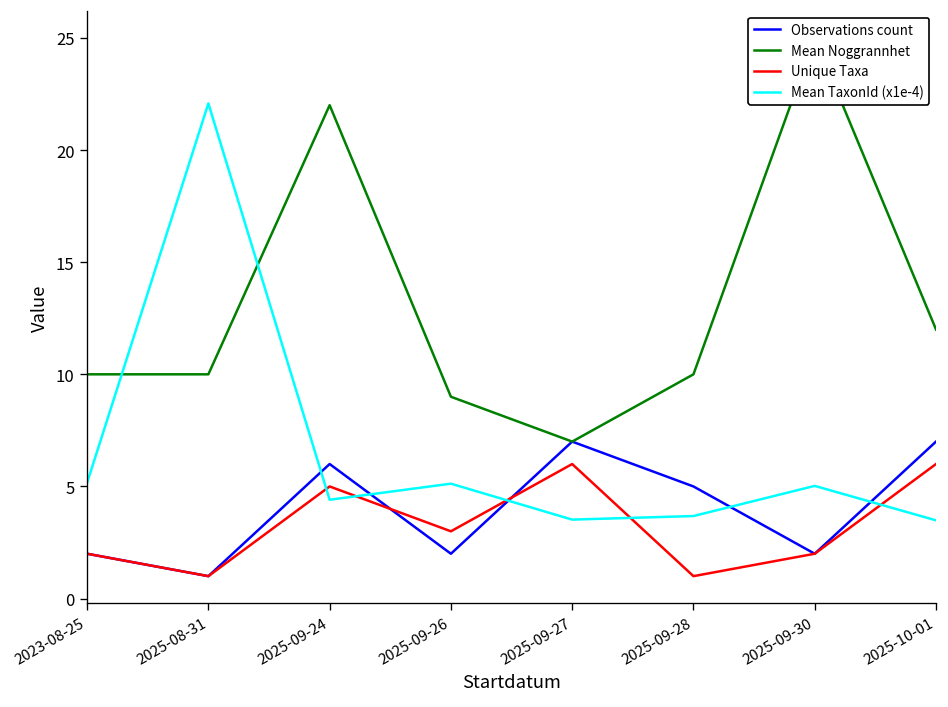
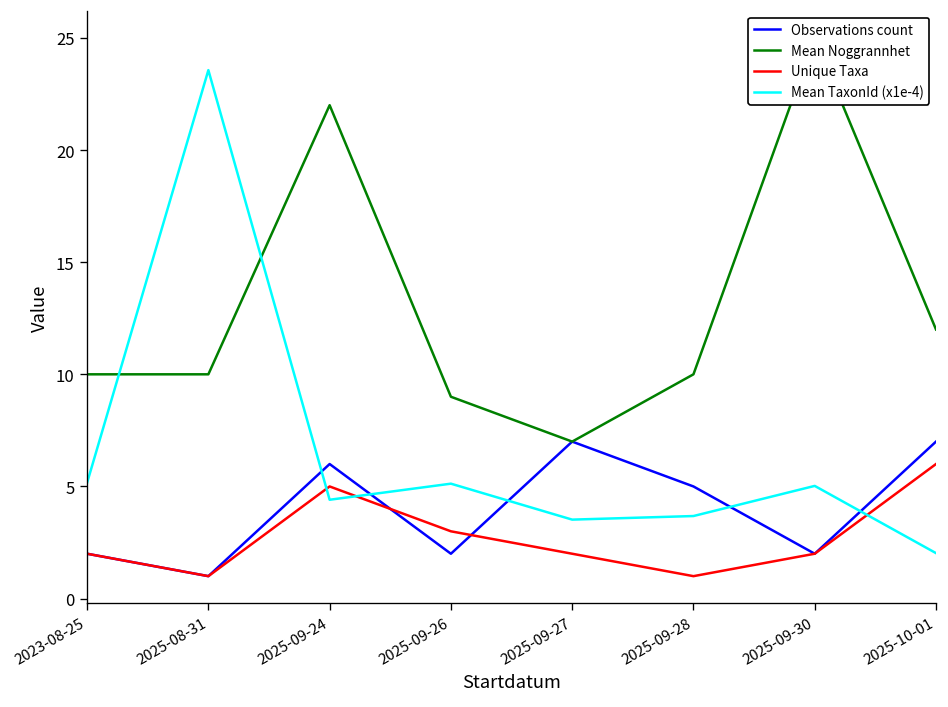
Mean TaxonId (x1e-4), 2025-08-31: 22.1 -> 23.6
Unique Taxa, 2025-09-27: 6 -> 2
Mean TaxonId (x1e-4), 2025-10-01: 3.5 -> 2.0
